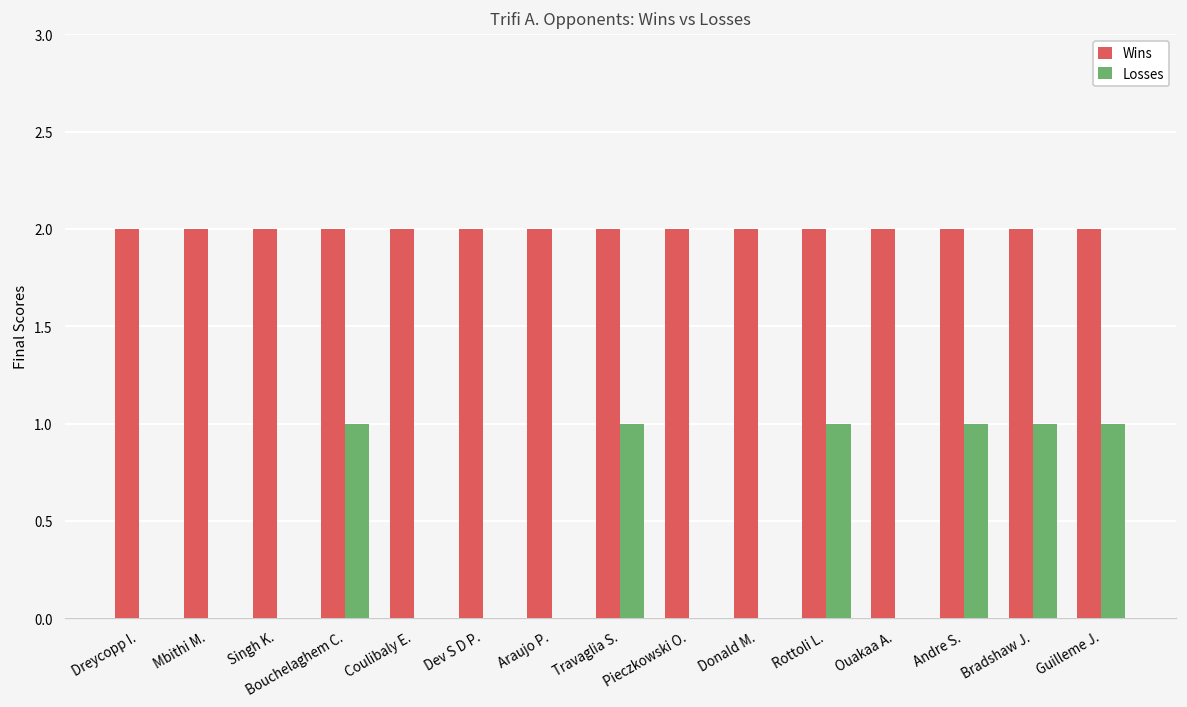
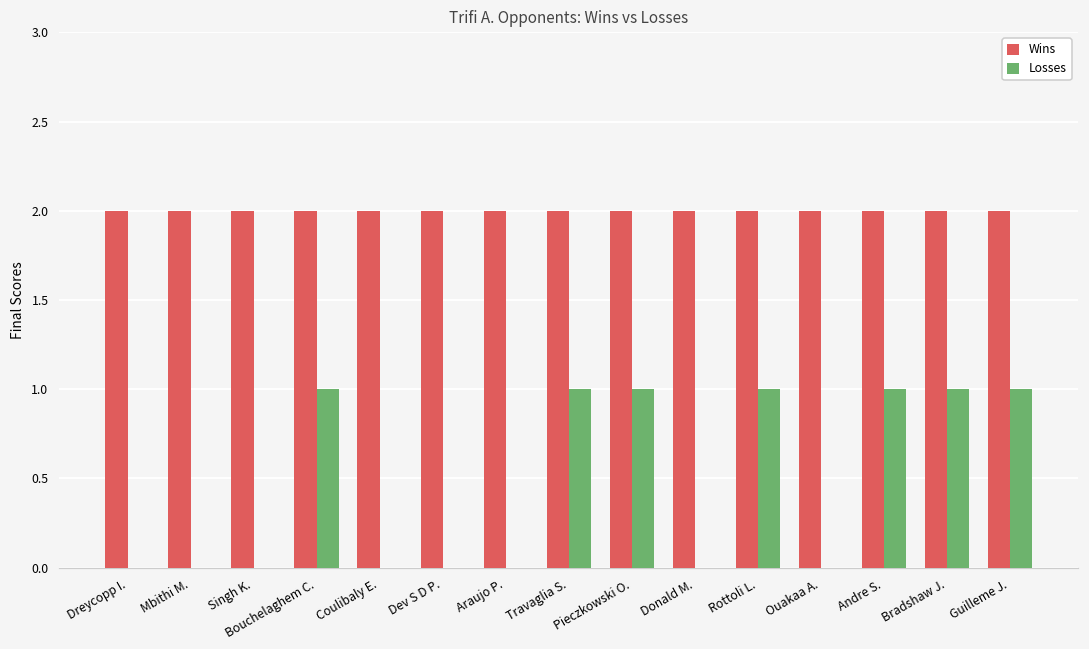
Losses, Pieczkowski O.: 0 -> 1
